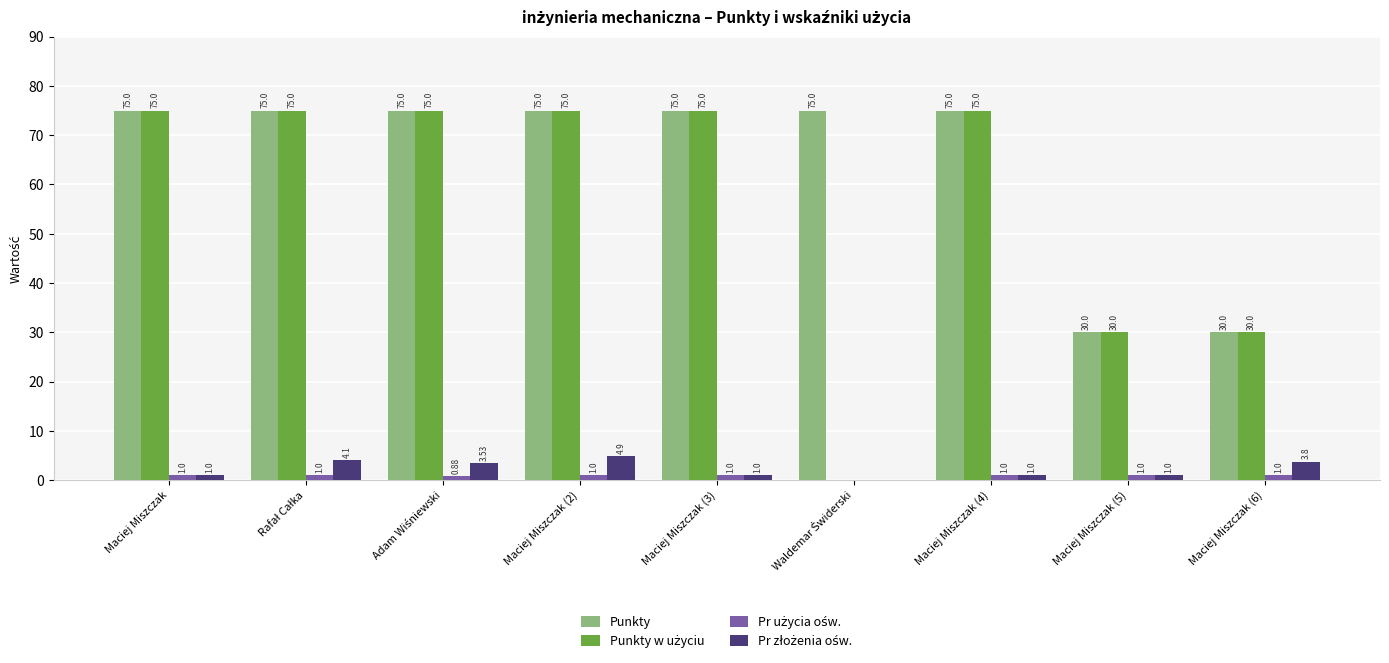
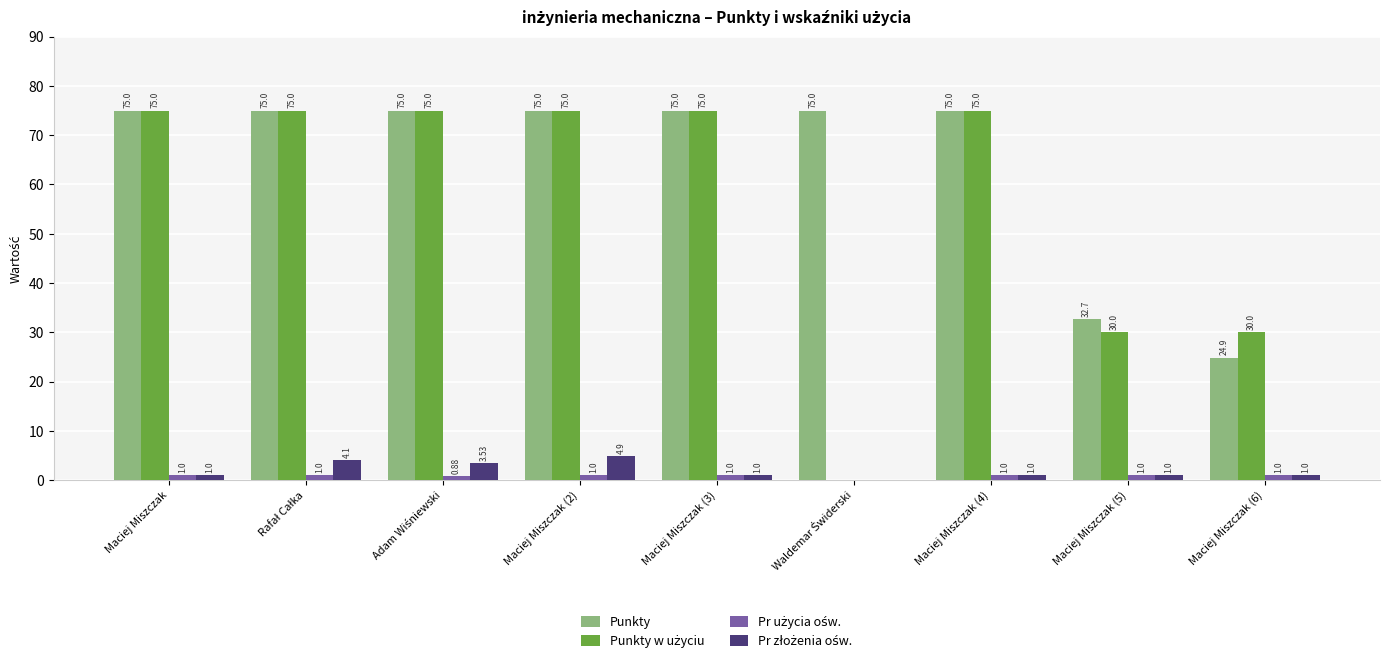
Punkty, Maciej Miszczak (5): 30.0 -> 32.7
Punkty, Maciej Miszczak (6): 30.0 -> 24.9
Pr złożenia ośw., Maciej Miszczak (6): 3.8 -> 1.0
